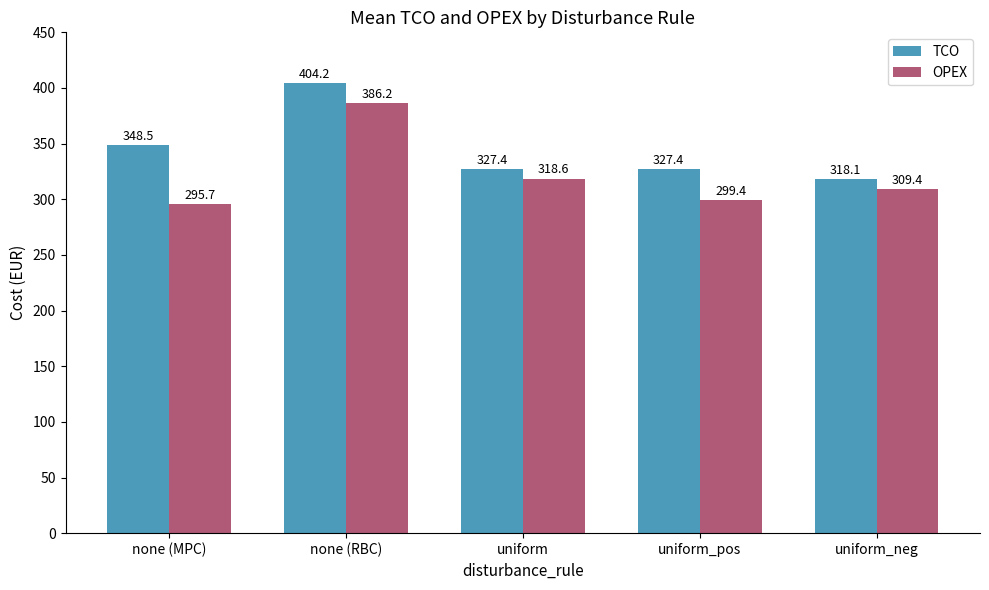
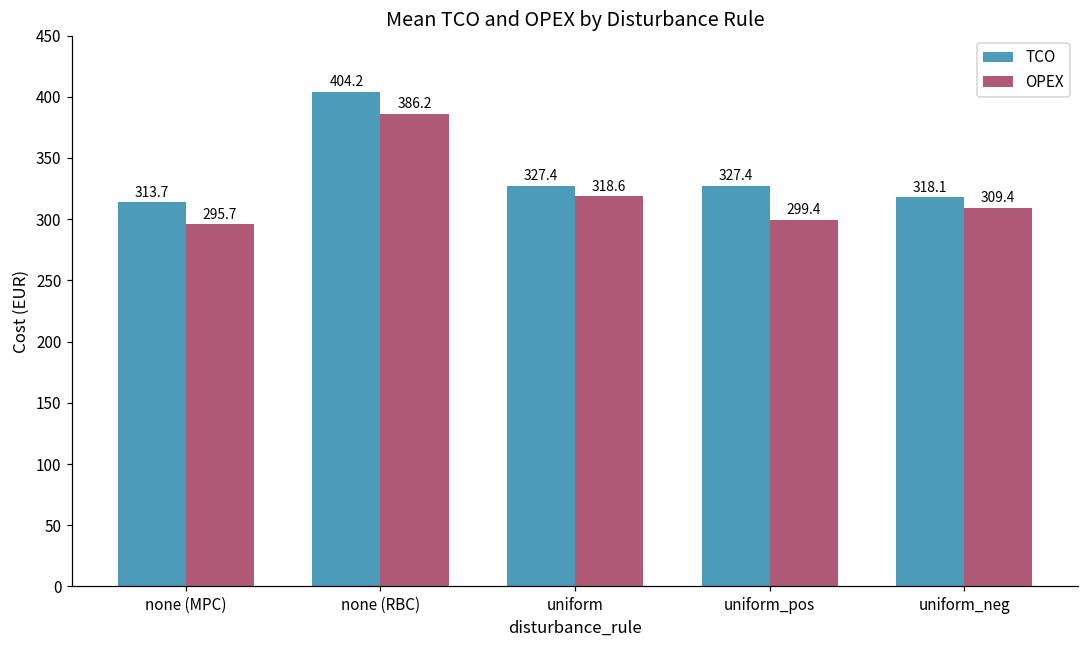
TCO, none (MPC): 348.5 -> 313.7
